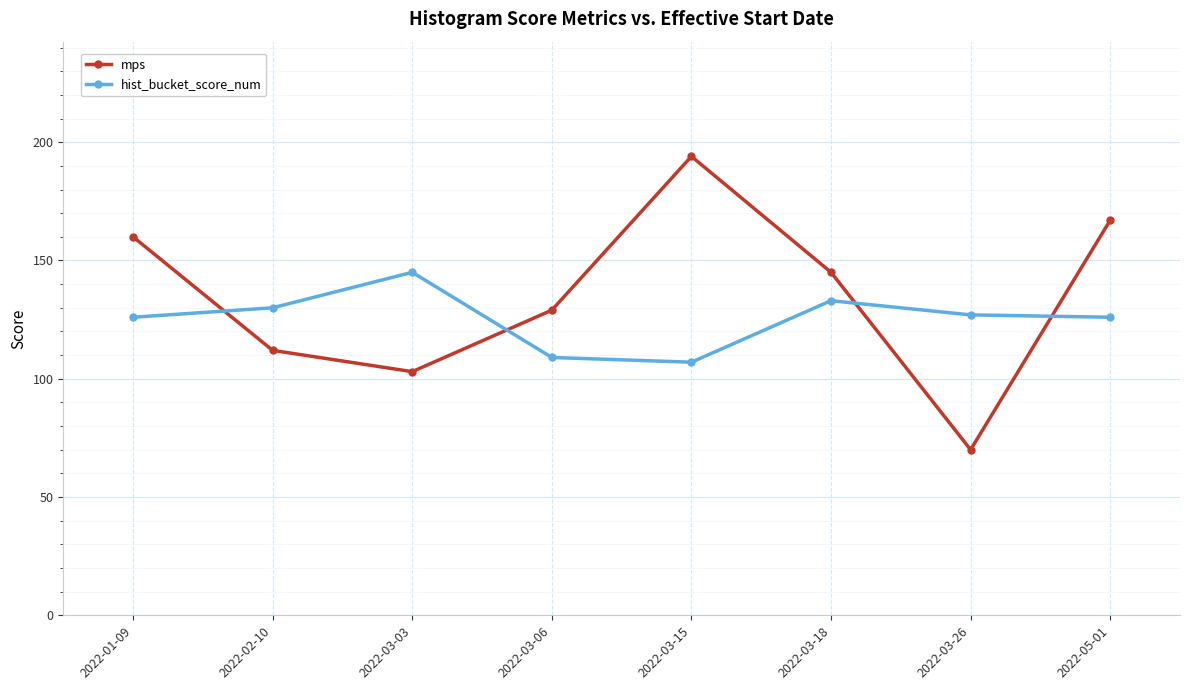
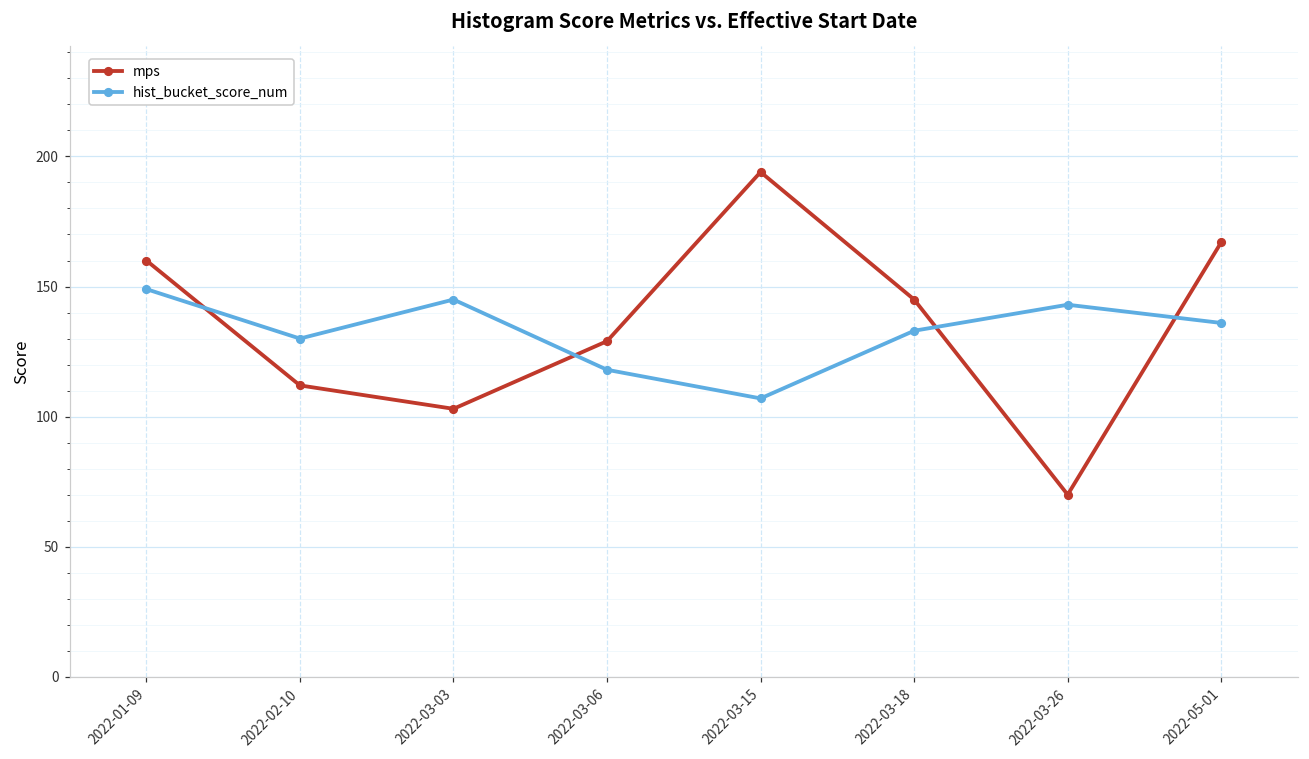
hist_bucket_score_num, 2022-01-09: 126 -> 149
hist_bucket_score_num, 2022-03-06: 109 -> 118
hist_bucket_score_num, 2022-03-26: 127 -> 143
hist_bucket_score_num, 2022-05-01: 126 -> 136
